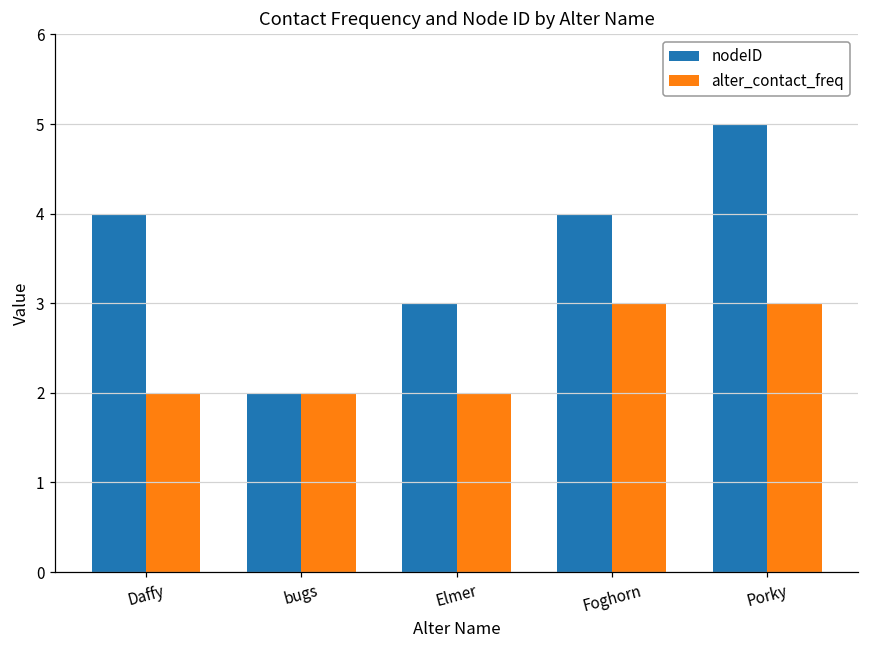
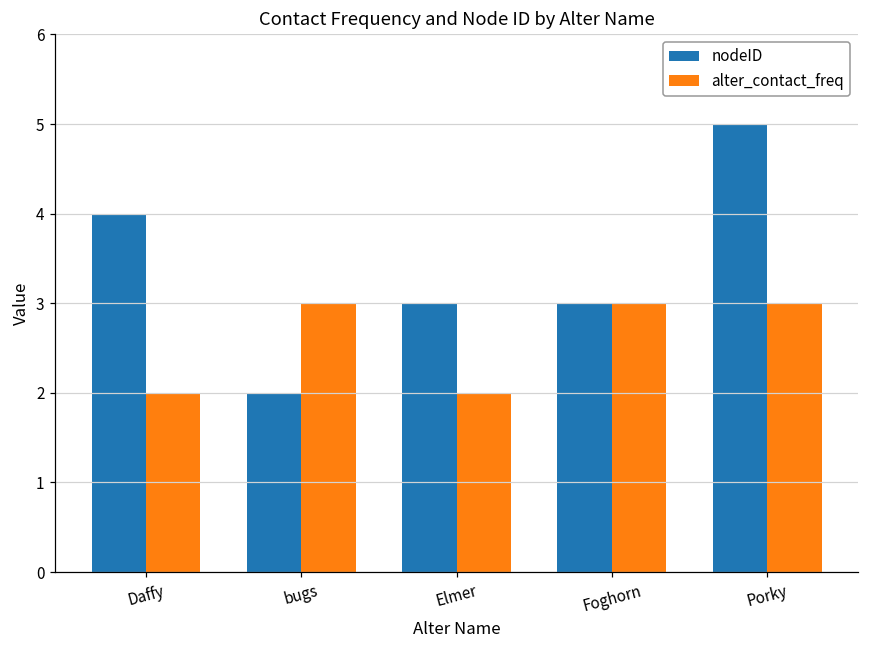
alter_contact_freq, bugs: 2 -> 3
nodeID, Foghorn: 4 -> 3
